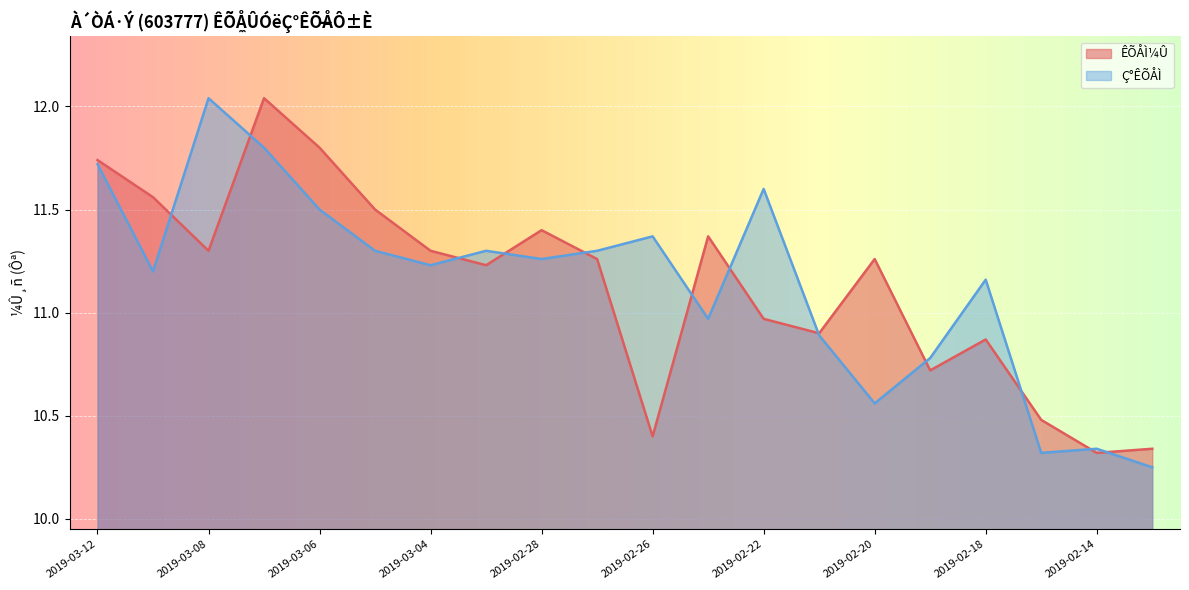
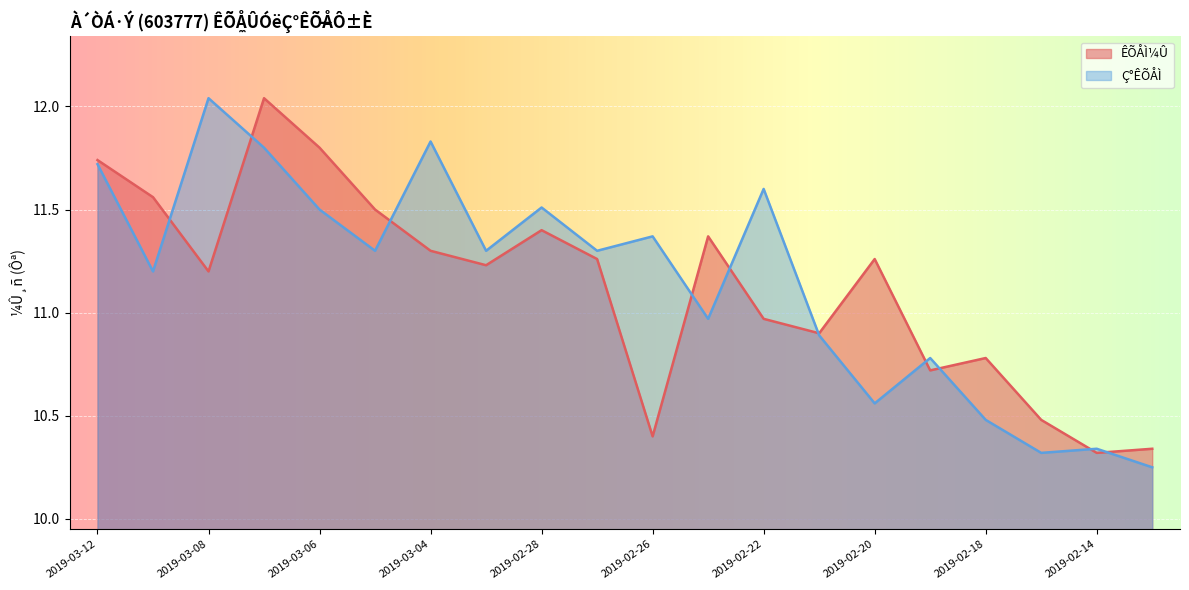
ÊÕÅÌ¼Û, 2019-03-08: 11.3 -> 11.2
Ç°ÊÕÅÌ, 2019-03-04: 11.23 -> 11.83
Ç°ÊÕÅÌ, 2019-02-28: 11.26 -> 11.51
ÊÕÅÌ¼Û, 2019-02-18: 10.87 -> 10.78
Ç°ÊÕÅÌ, 2019-02-18: 11.16 -> 10.48
